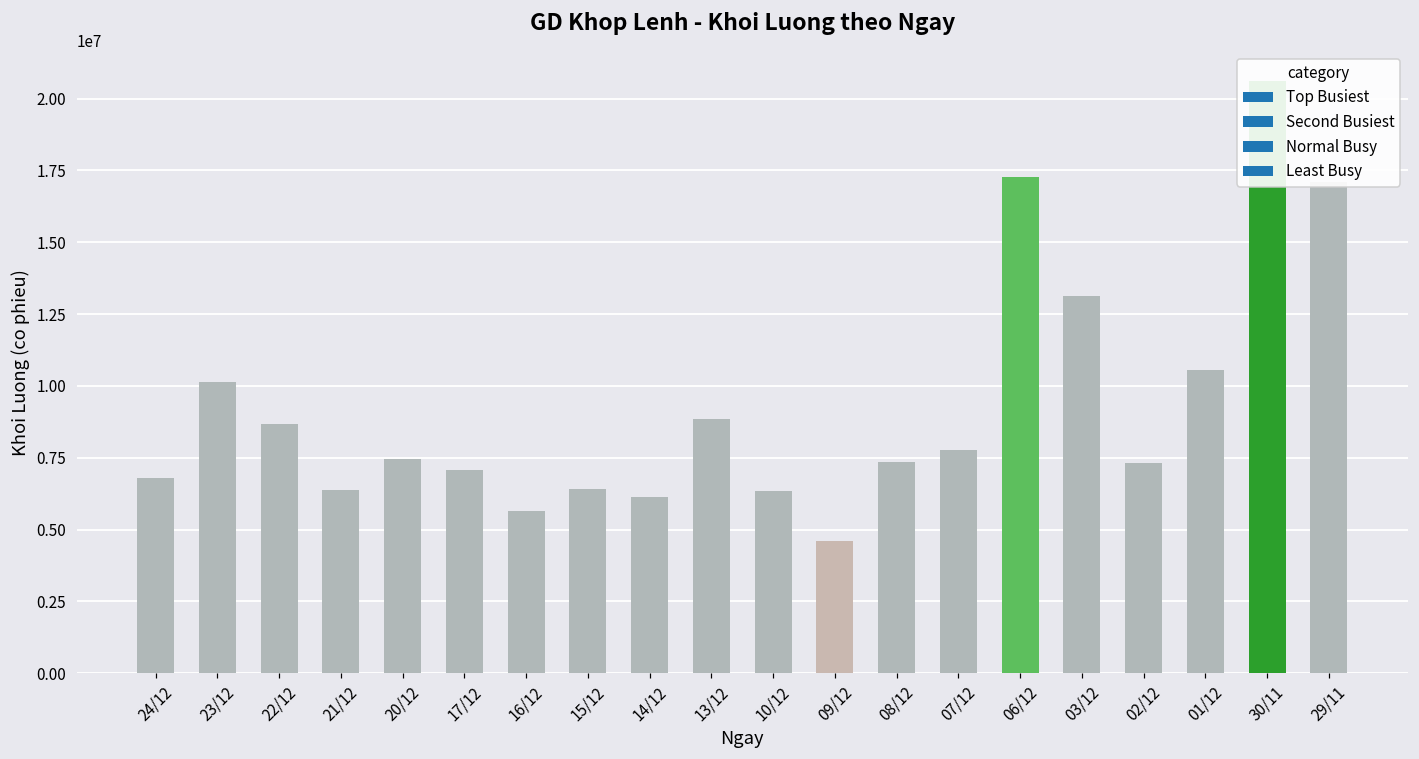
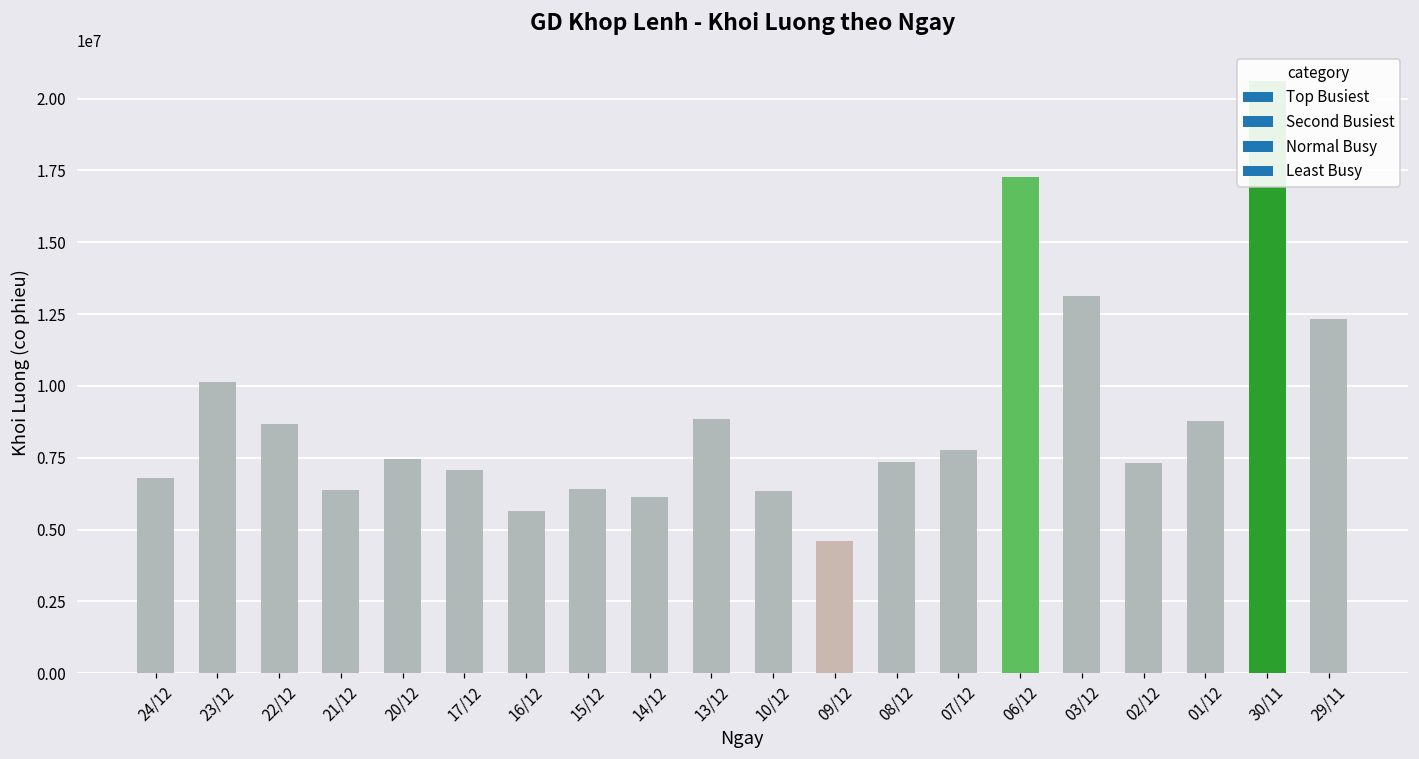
01/12: 10600000 -> 8800000
29/11: 17100000 -> 12300000
